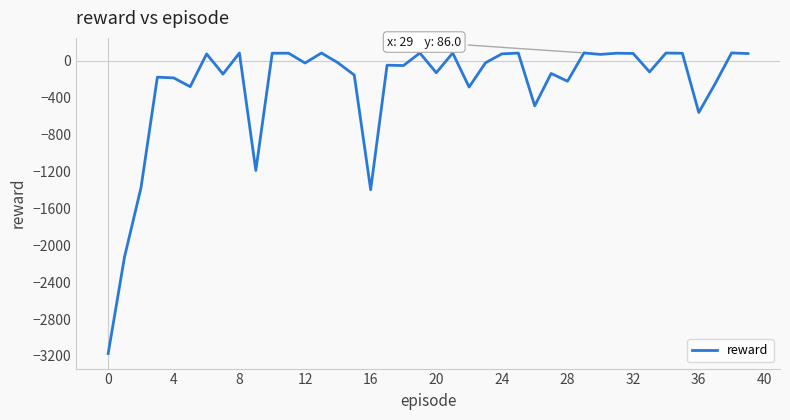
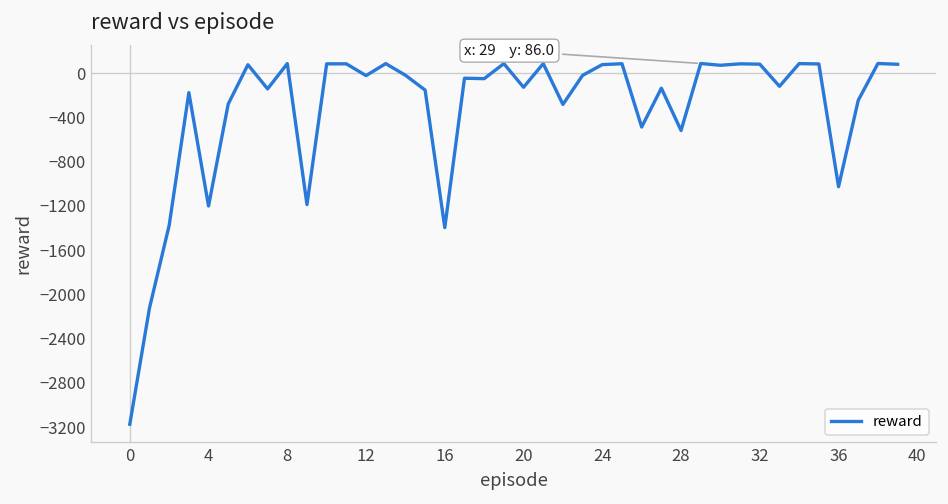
4: -200 -> -1200
28: -200 -> -500
36: -600 -> -1000
